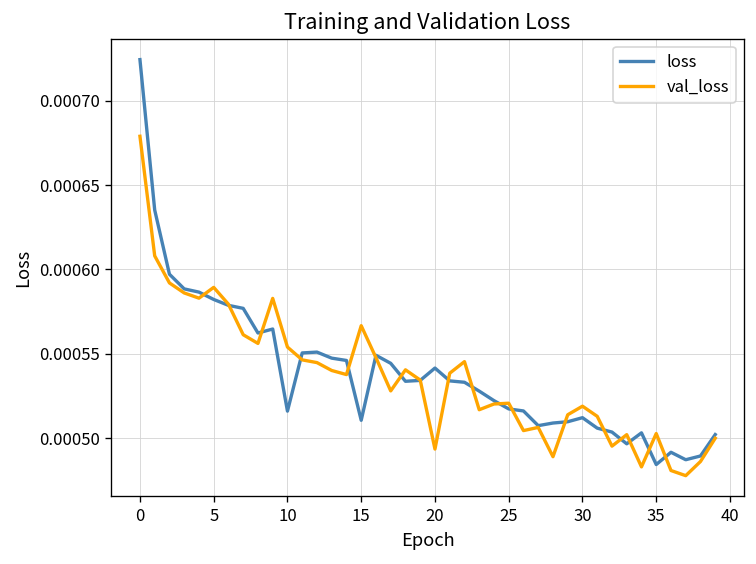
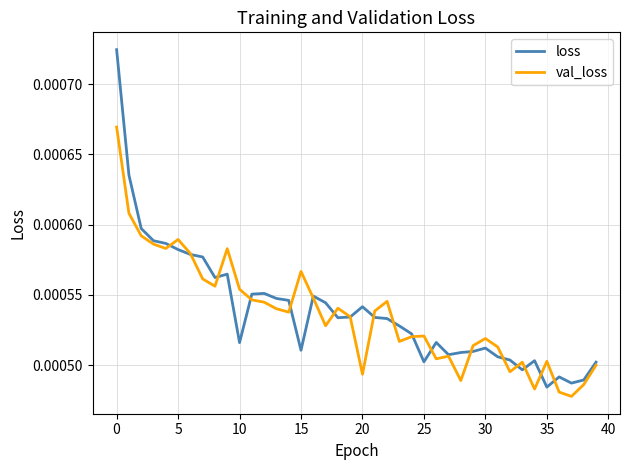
val_loss, 0: 0.000679 -> 0.000669
loss, 25: 0.000517 -> 0.000502
